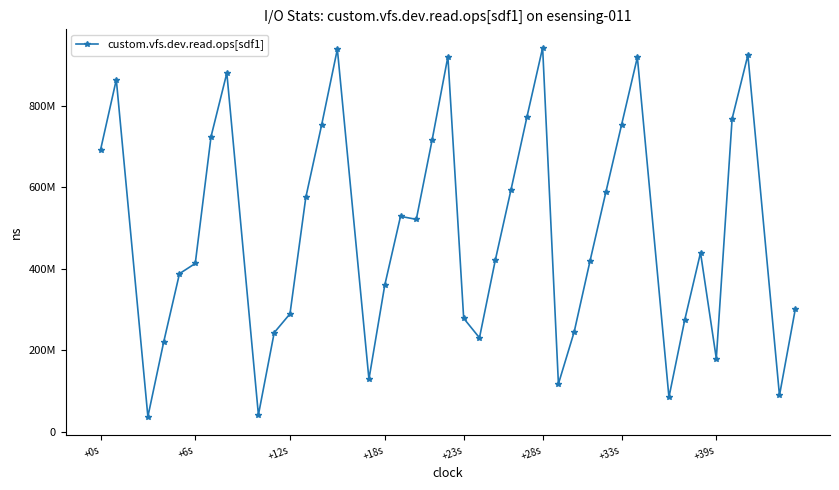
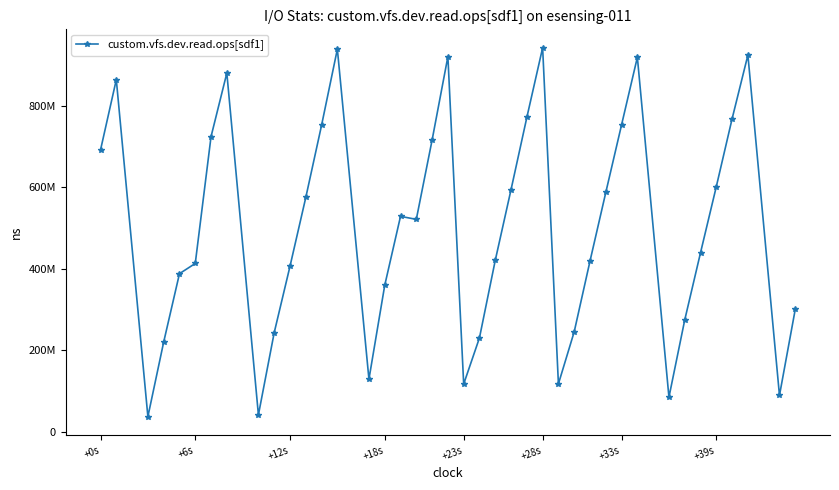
+12s: 290000000 -> 410000000
+23s: 280000000 -> 120000000
+39s: 180000000 -> 600000000
